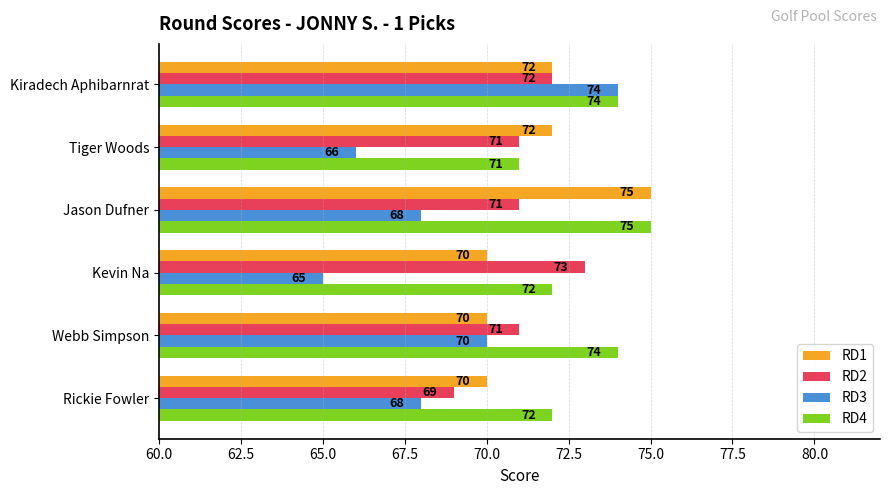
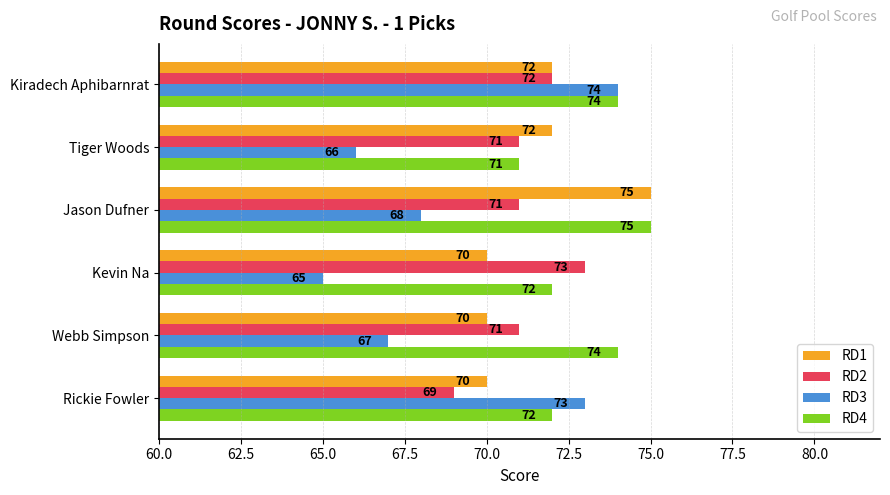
RD3, Webb Simpson: 70 -> 67
RD3, Rickie Fowler: 68 -> 73
